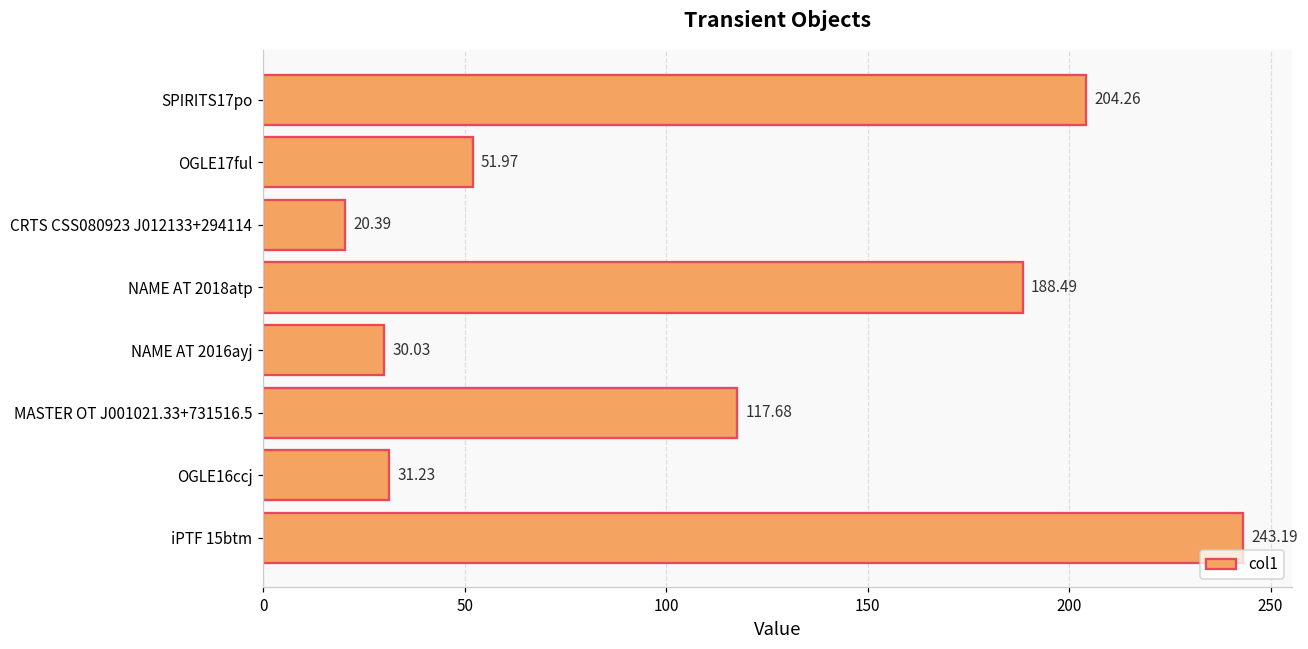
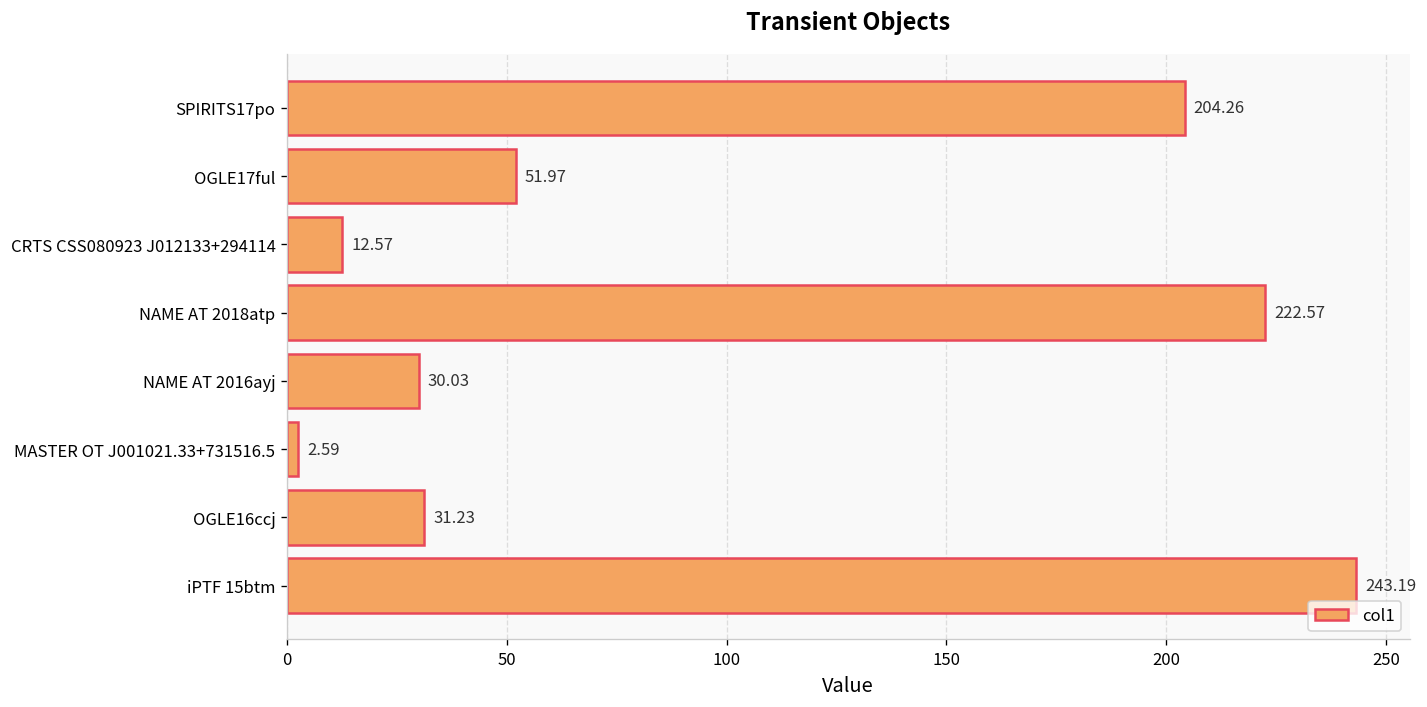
CRTS CSS080923 J012133+294114: 20.39 -> 12.57
NAME AT 2018atp: 188.49 -> 222.57
MASTER OT J001021.33+731516.5: 117.68 -> 2.59
